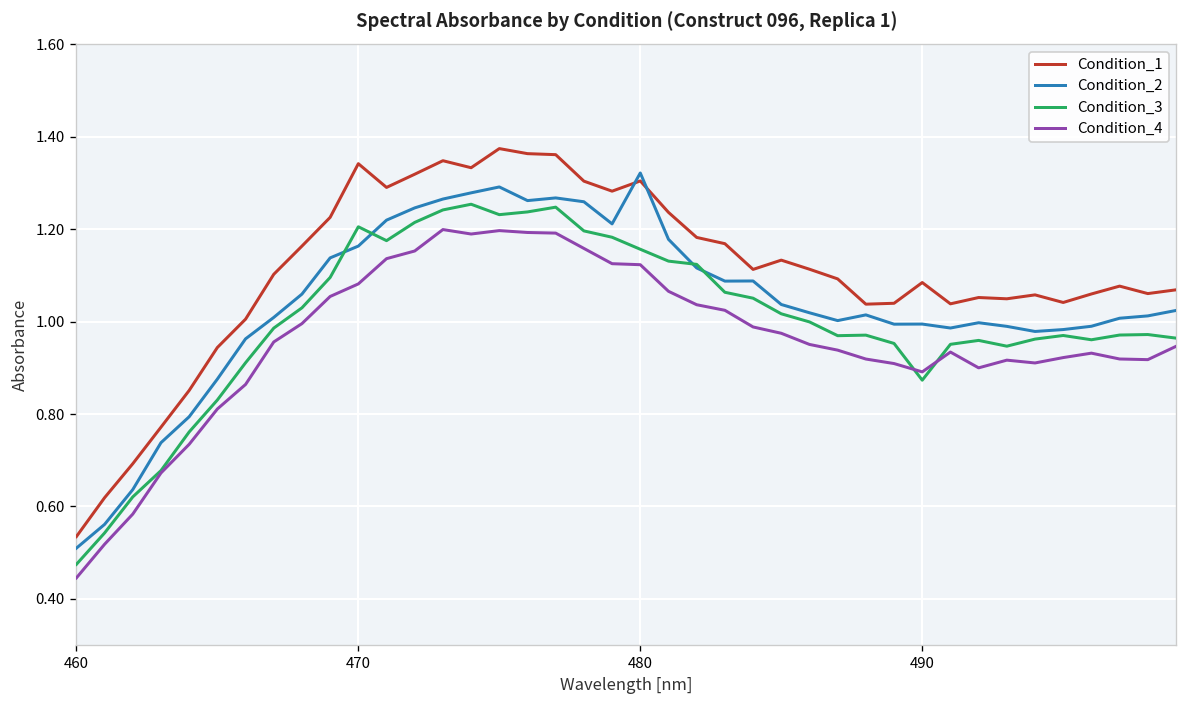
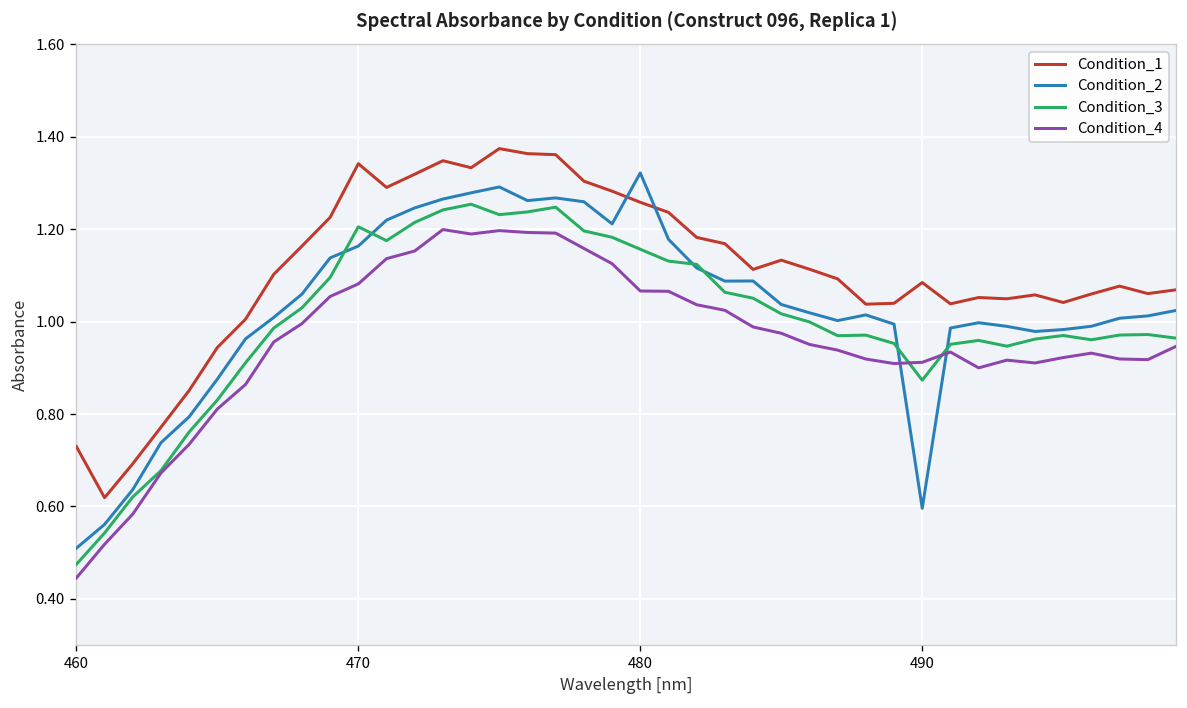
Condition_1, 460: 0.53 -> 0.73
Condition_1, 480: 1.30 -> 1.26
Condition_4, 480: 1.12 -> 1.07
Condition_2, 490: 0.99 -> 0.60
Condition_4, 490: 0.89 -> 0.91
